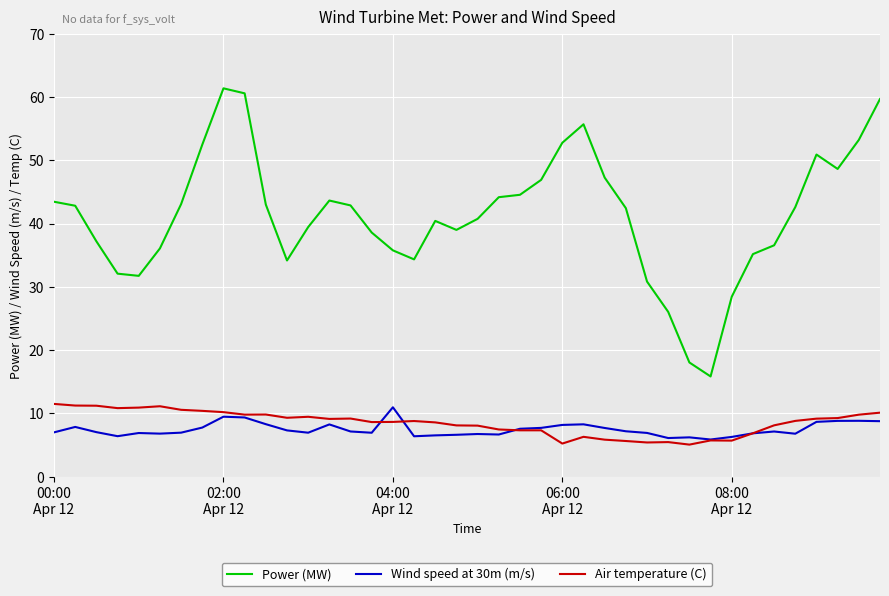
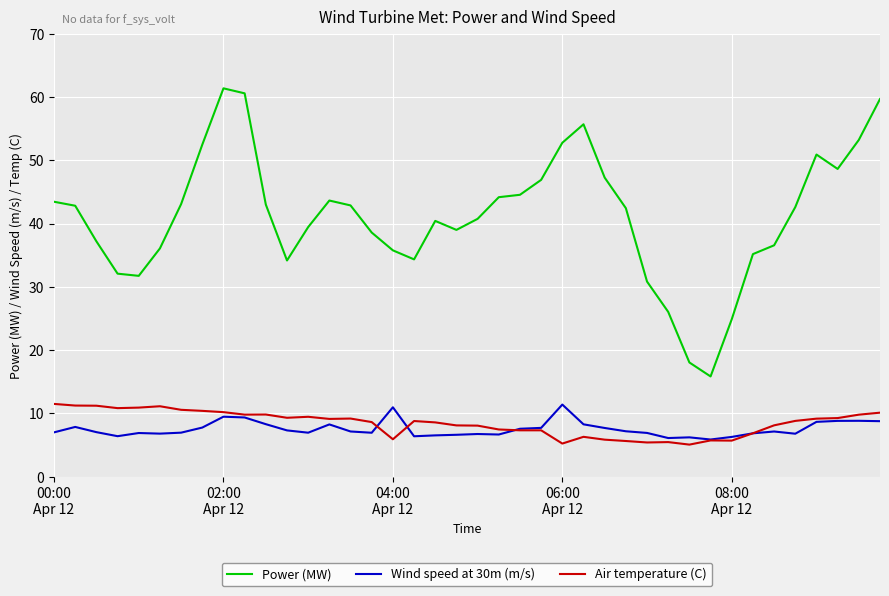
Air temperature (C), 04:00 Apr 12: 9 -> 6
Wind speed at 30m (m/s), 06:00 Apr 12: 8 -> 11
Power (MW), 08:00 Apr 12: 28 -> 25
